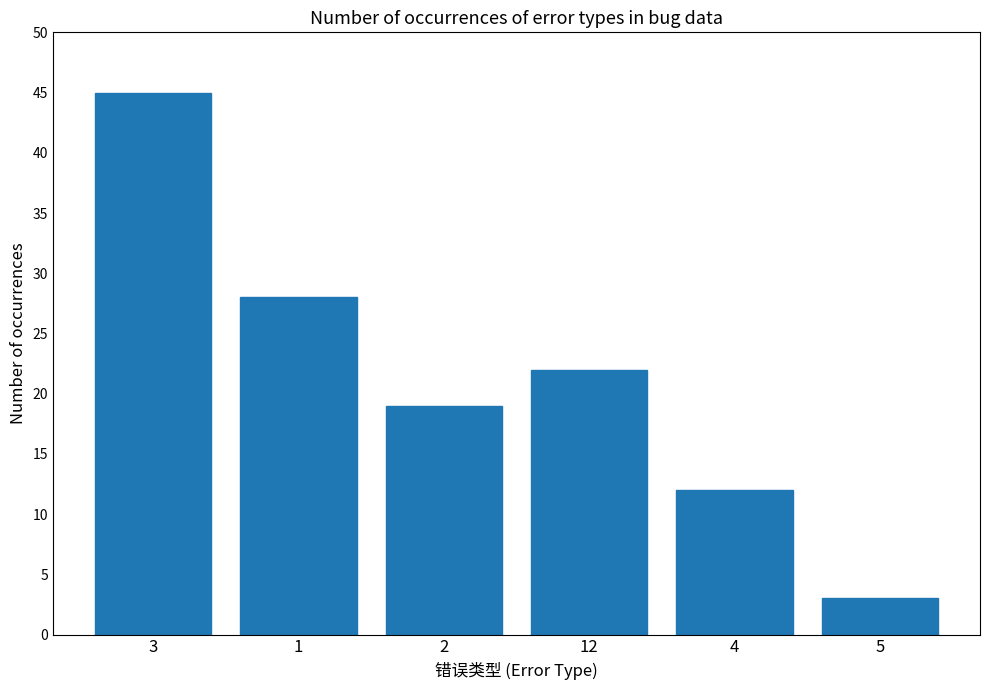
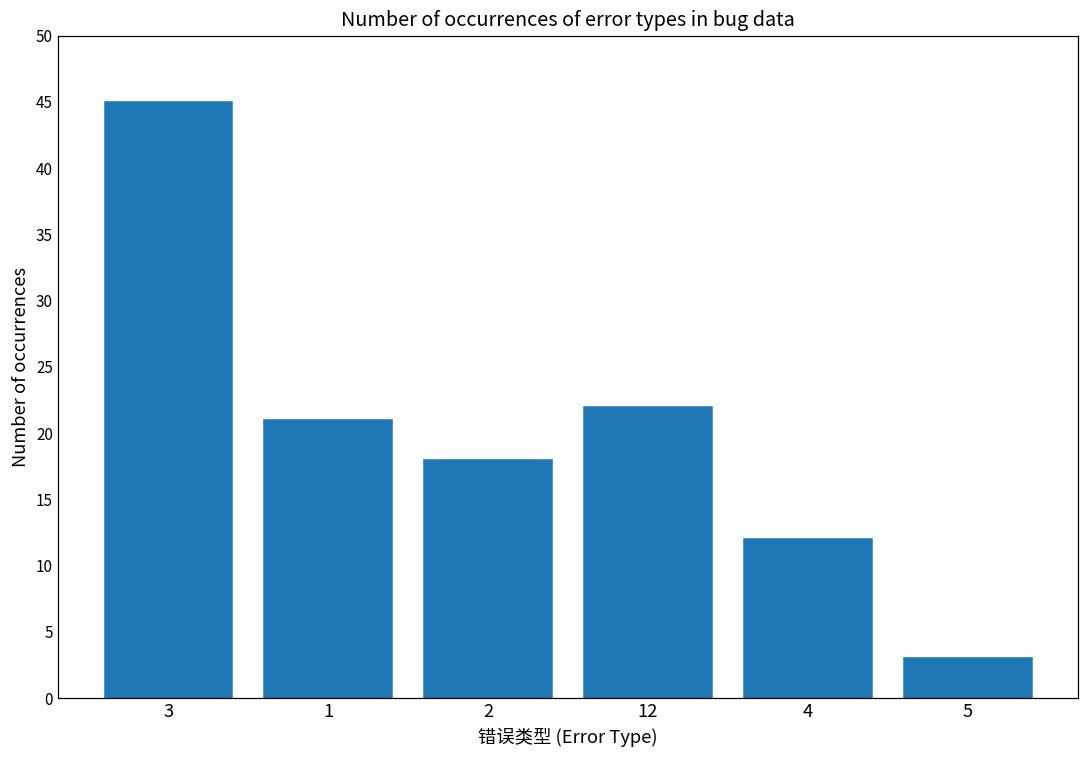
1: 28 -> 21
2: 19 -> 18
